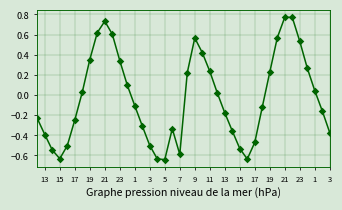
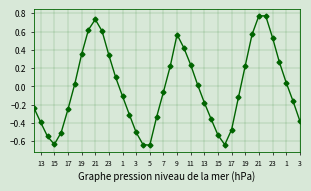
7: -0.6 -> -0.1
